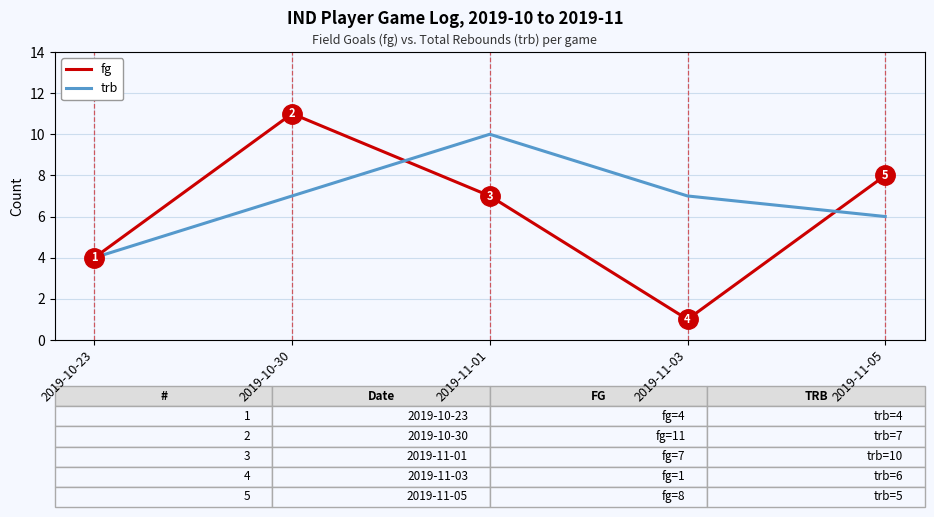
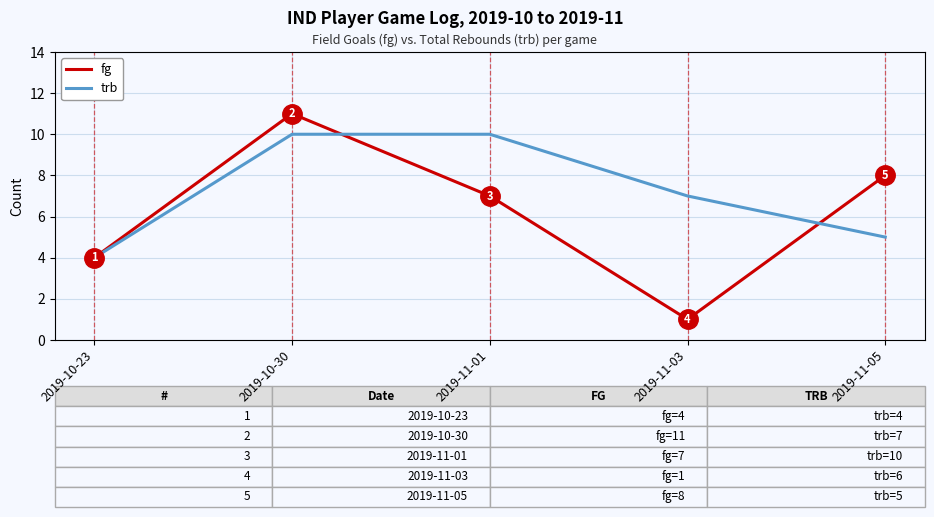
trb, 2019-10-30: 7 -> 10
trb, 2019-11-05: 6 -> 5
